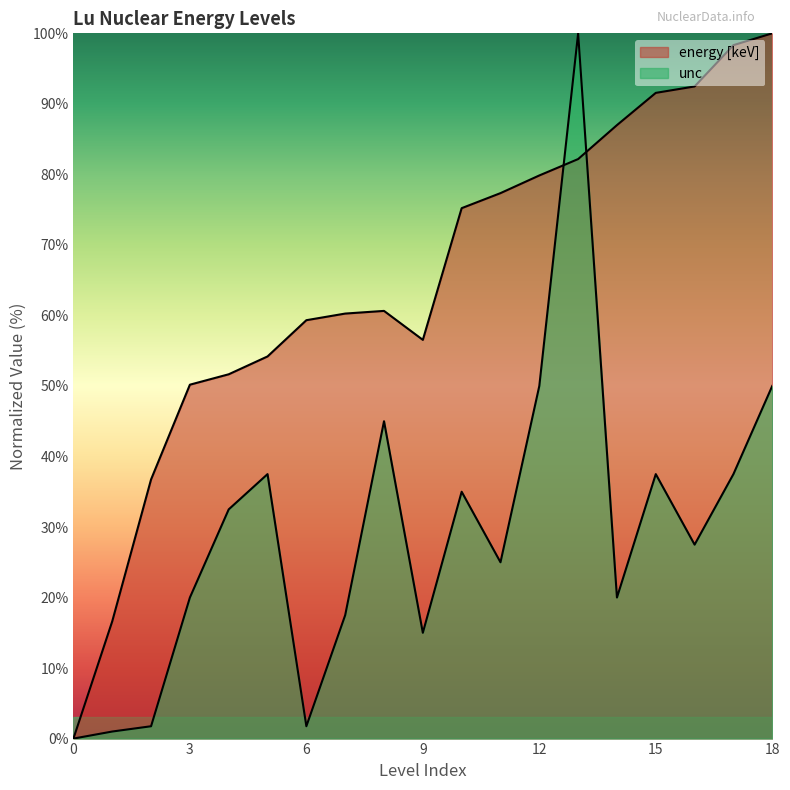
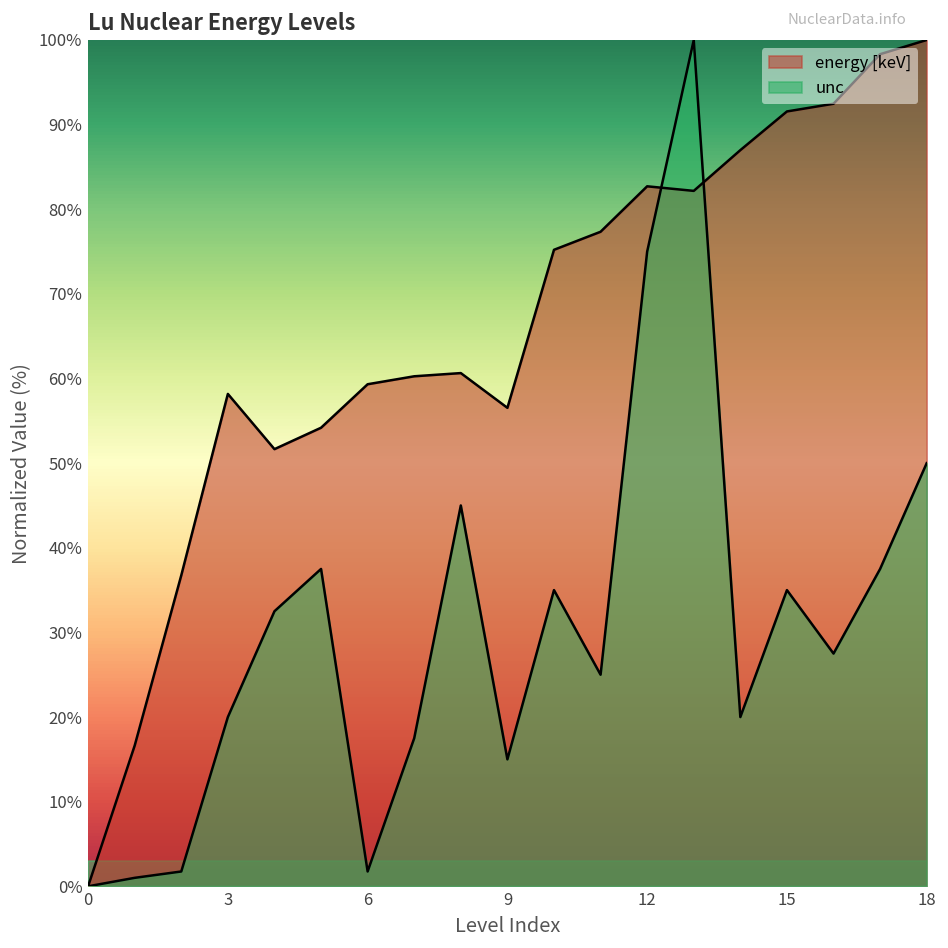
energy [keV], 3: 50% -> 58%
energy [keV], 12: 80% -> 83%
unc, 12: 50% -> 75%
unc, 15: 37% -> 35%
